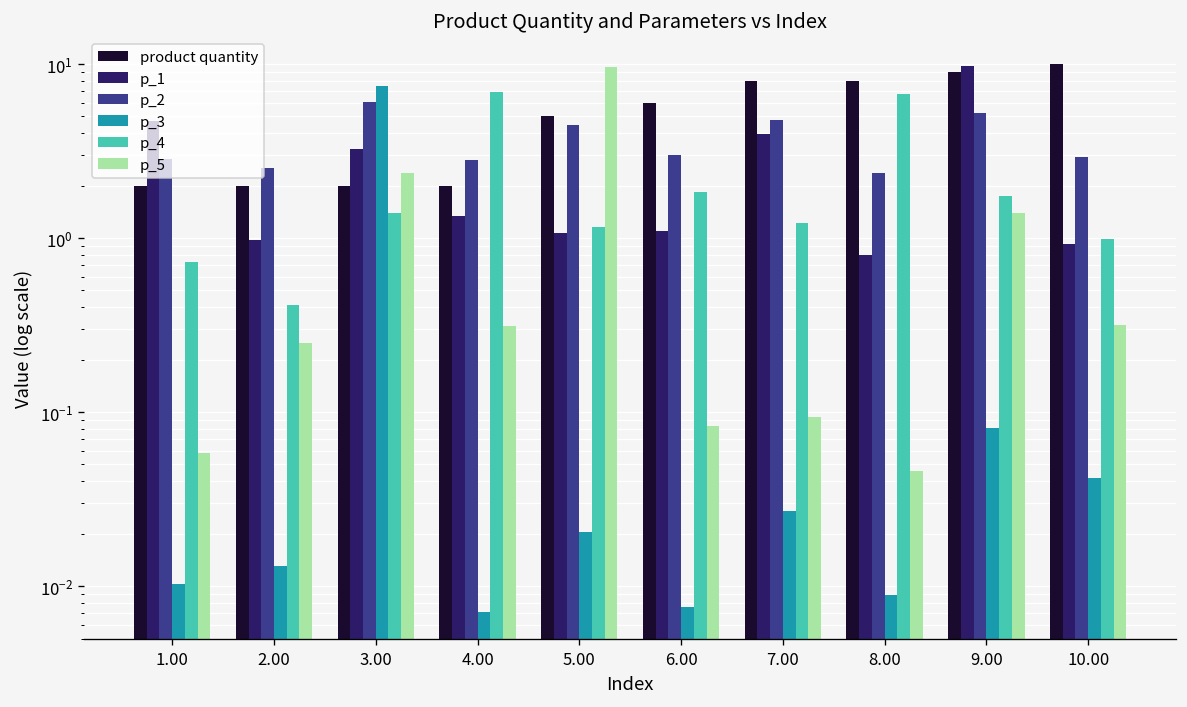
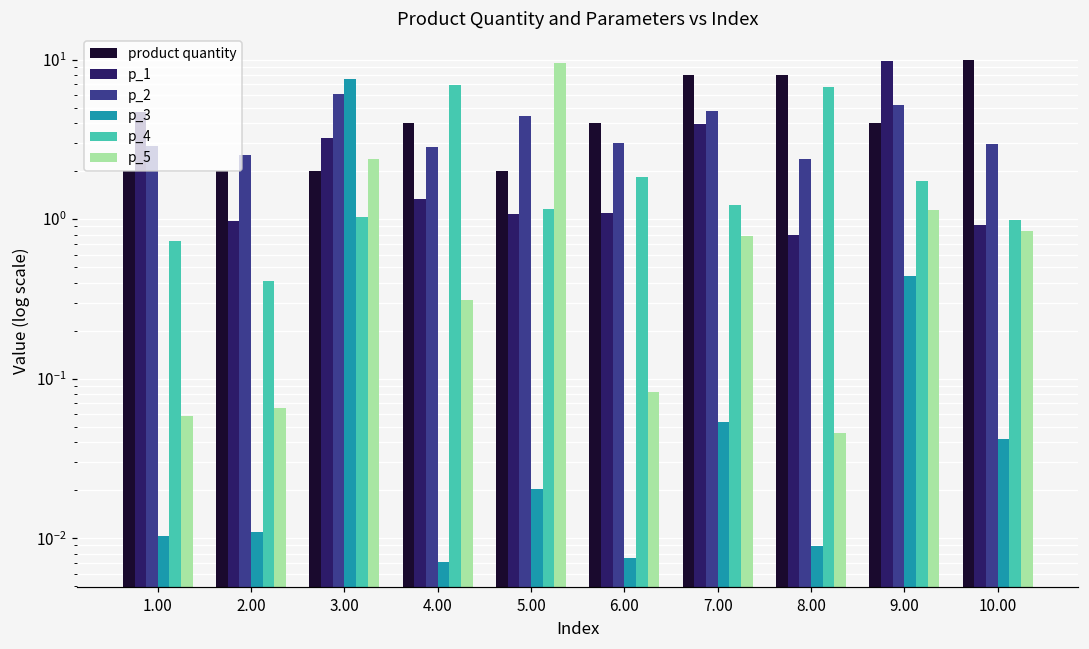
p_3, 2.00: 0.013 -> 0.011
p_5, 2.00: 0.25 -> 0.07
p_4, 3.00: 1.4 -> 1.0
product quantity, 4.00: 2 -> 4
product quantity, 5.00: 5 -> 2
product quantity, 6.00: 6 -> 4
p_3, 7.00: 0.027 -> 0.054
p_5, 7.00: 0.09 -> 0.8
product quantity, 9.00: 9 -> 4
p_3, 9.00: 0.08 -> 0.44
p_5, 9.00: 1.4 -> 1.1
p_5, 10.00: 0.32 -> 0.8
